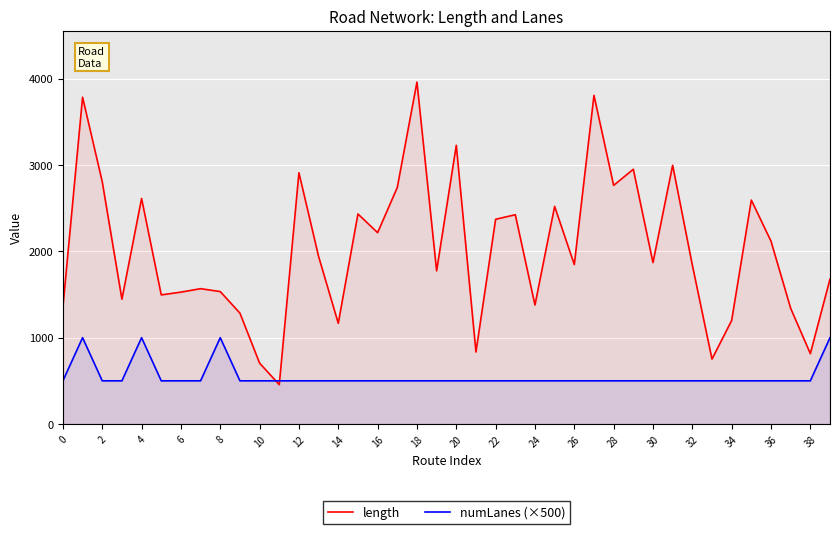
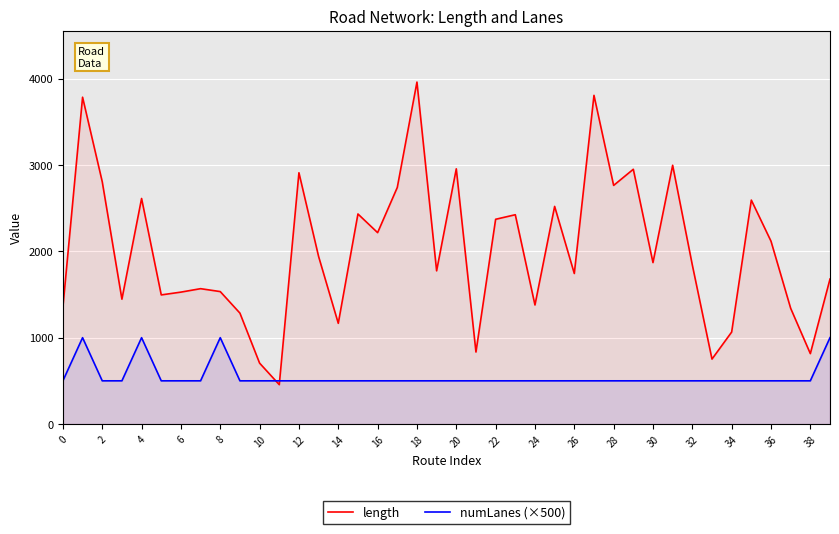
length, 20: 3200 -> 3000
length, 26: 1800 -> 1700
length, 34: 1200 -> 1100
